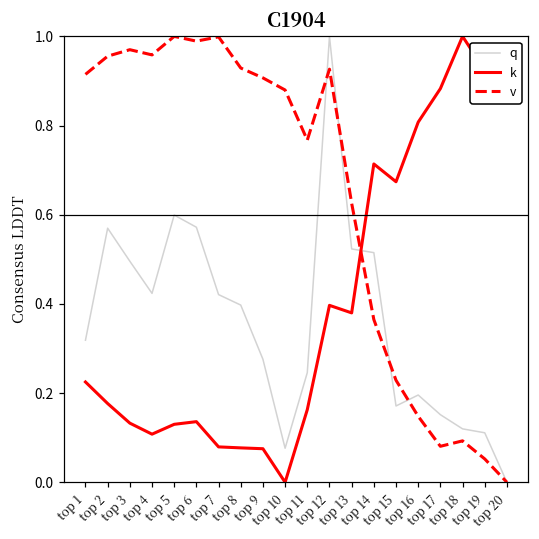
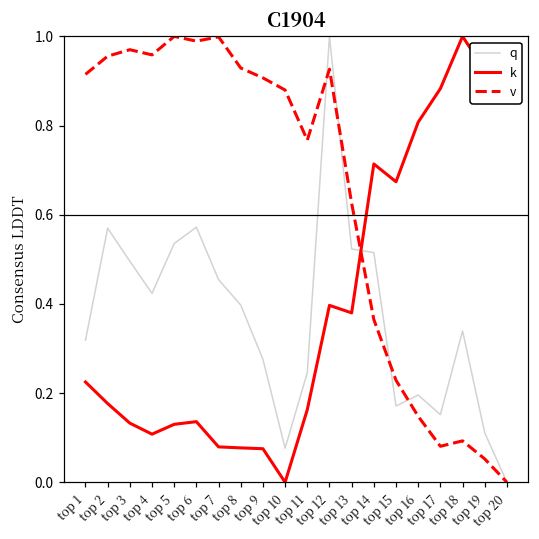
q, top 5: 0.60 -> 0.54
q, top 7: 0.42 -> 0.45
q, top 18: 0.12 -> 0.34
